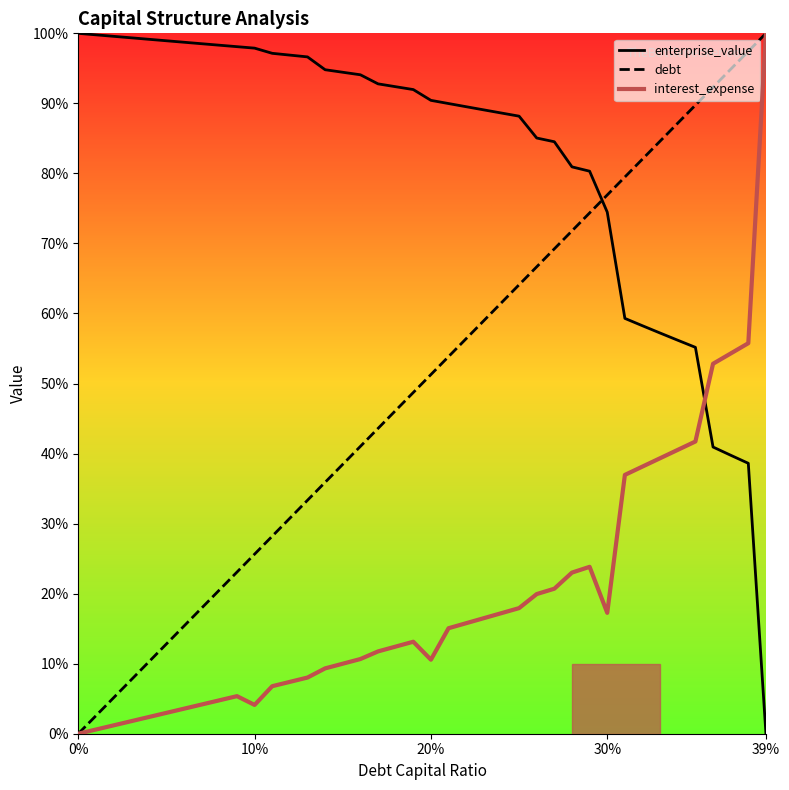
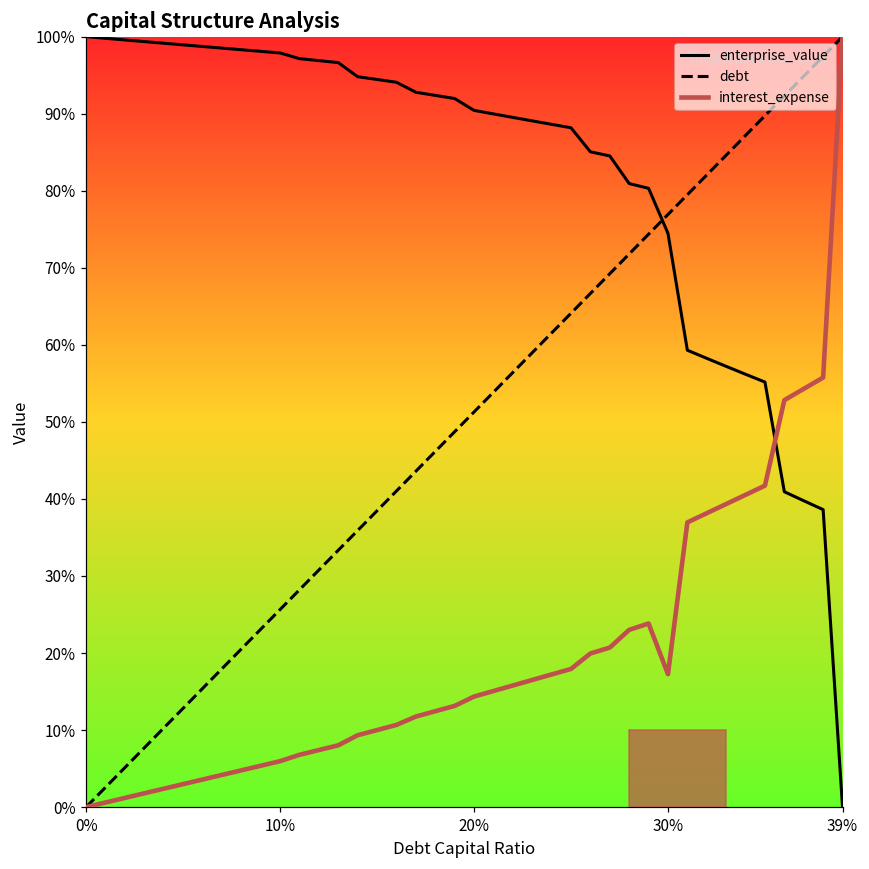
interest_expense, 10%: 4% -> 6%
interest_expense, 20%: 11% -> 14%
